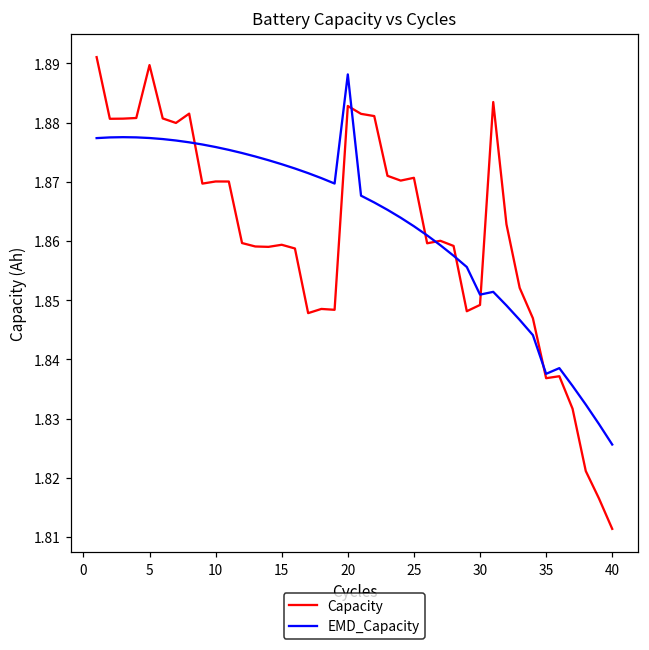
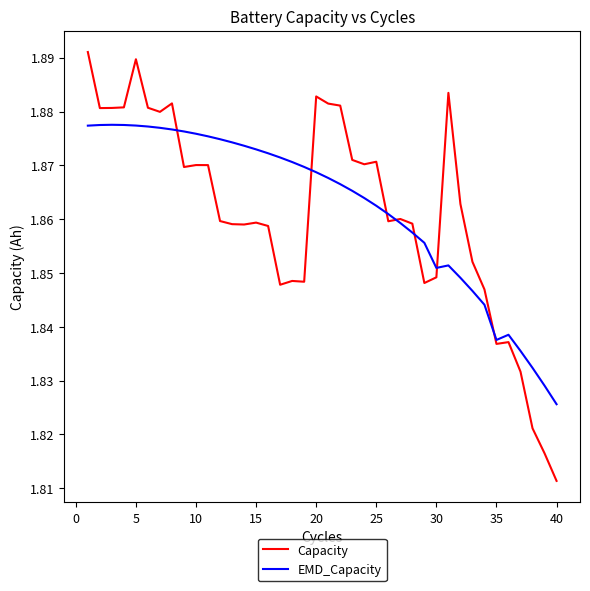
EMD_Capacity, 20: 1.888 -> 1.869
